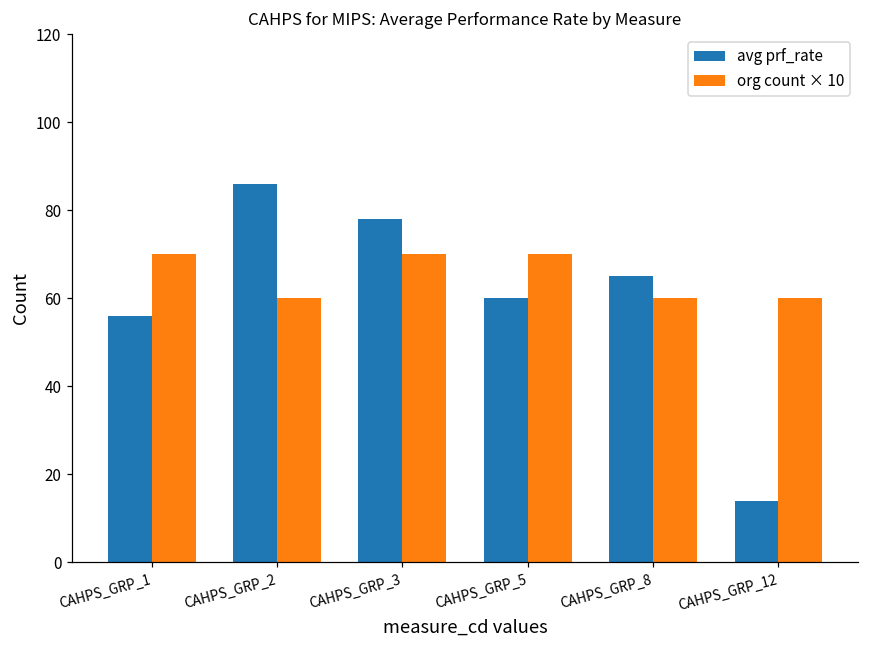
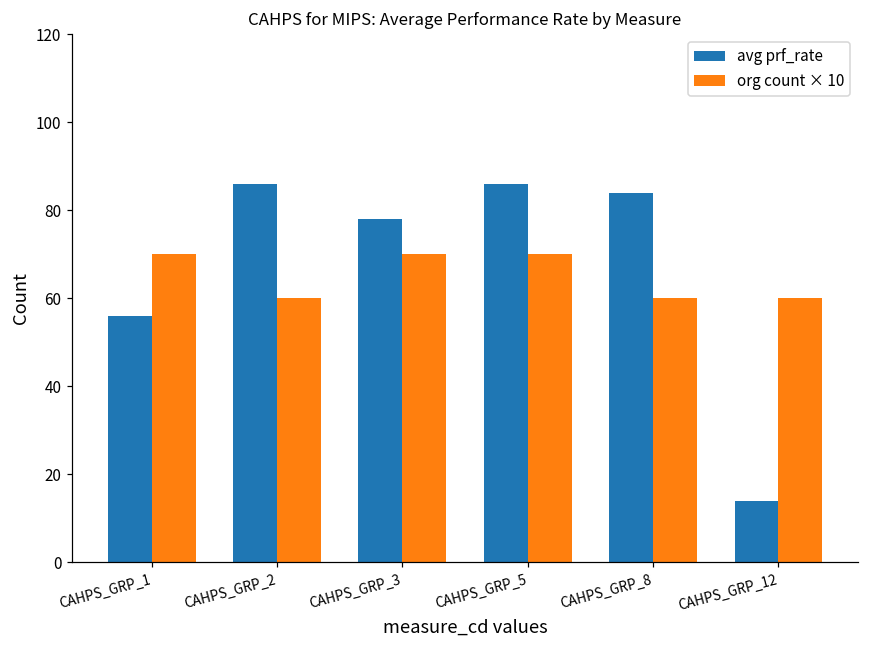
avg prf_rate, CAHPS_GRP_5: 60 -> 86
avg prf_rate, CAHPS_GRP_8: 65 -> 84
